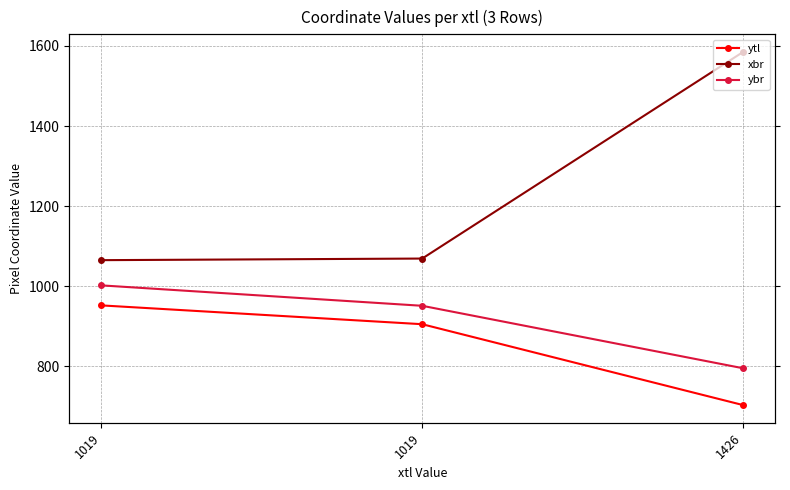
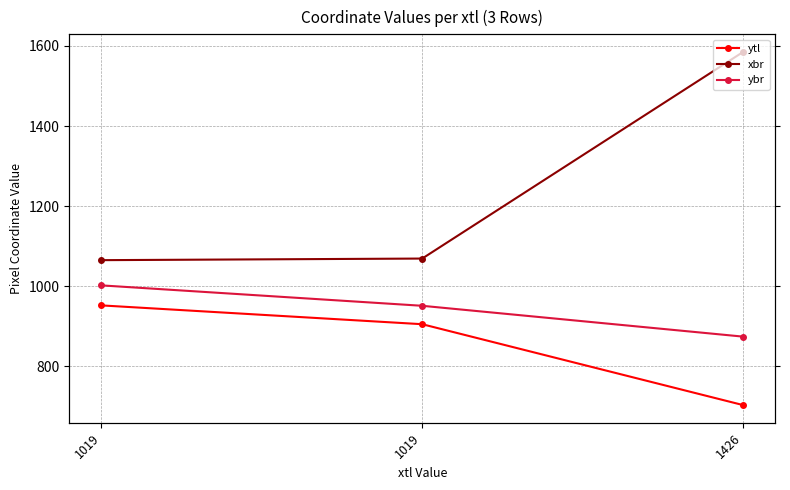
ybr, 1426: 800 -> 870
